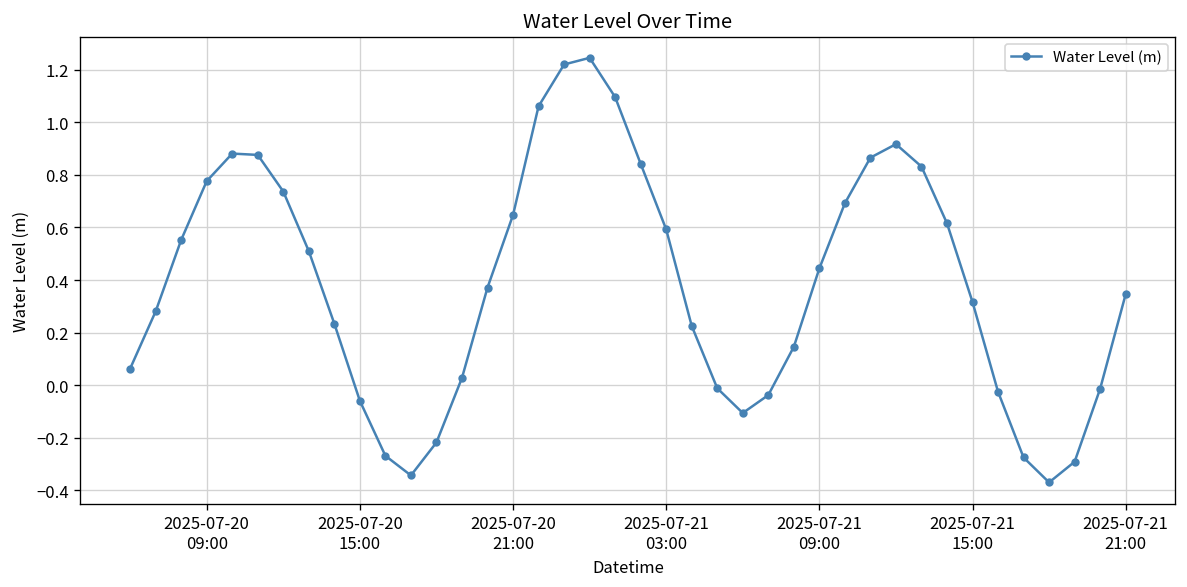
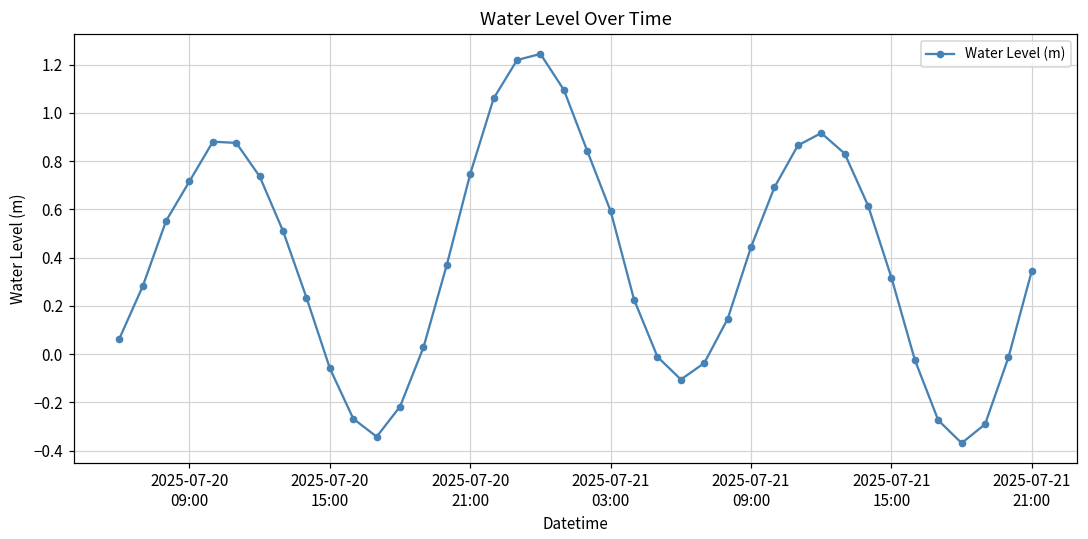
2025-07-20 09:00: 0.78 -> 0.72
2025-07-20 21:00: 0.65 -> 0.75
